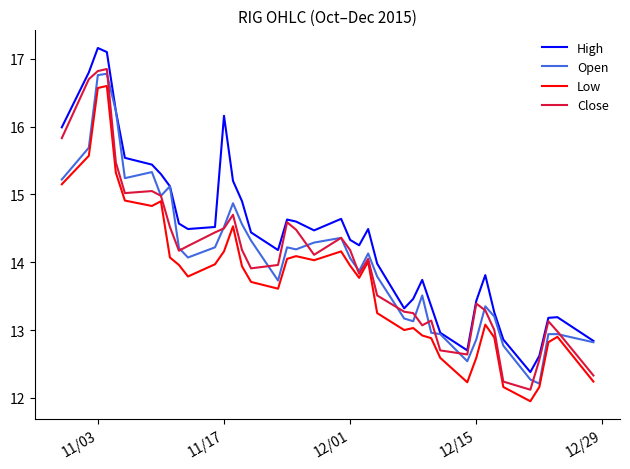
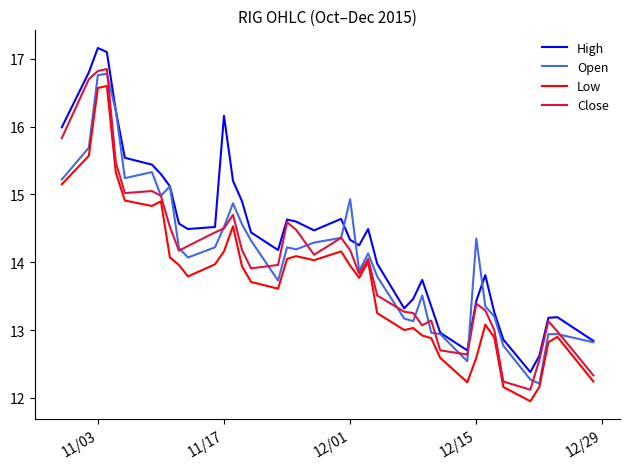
Open, 12/01: 14.1 -> 14.9
Open, 12/15: 12.9 -> 14.4
